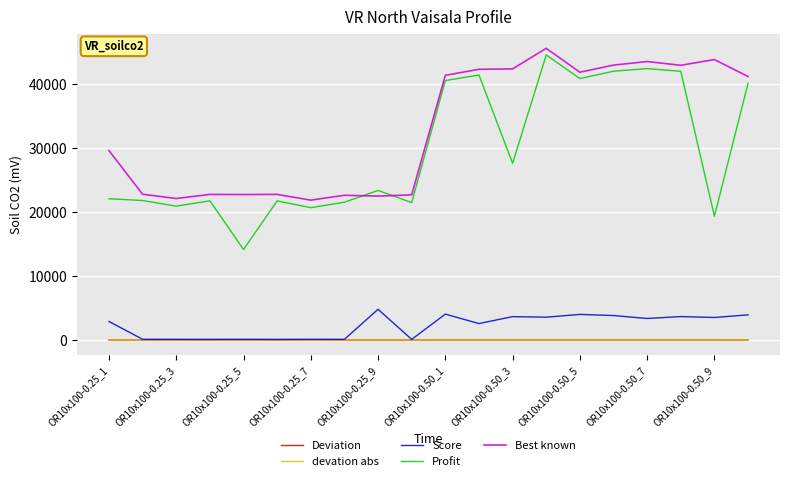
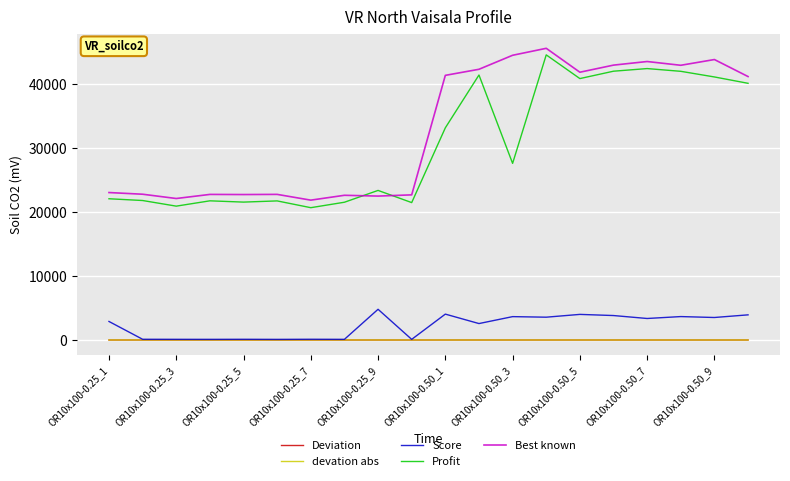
Best known, OR10x100-0.25_1: 30000 -> 23000
Profit, OR10x100-0.25_5: 14000 -> 22000
Profit, OR10x100-0.50_1: 41000 -> 33000
Best known, OR10x100-0.50_3: 42000 -> 45000
Profit, OR10x100-0.50_9: 19000 -> 41000
